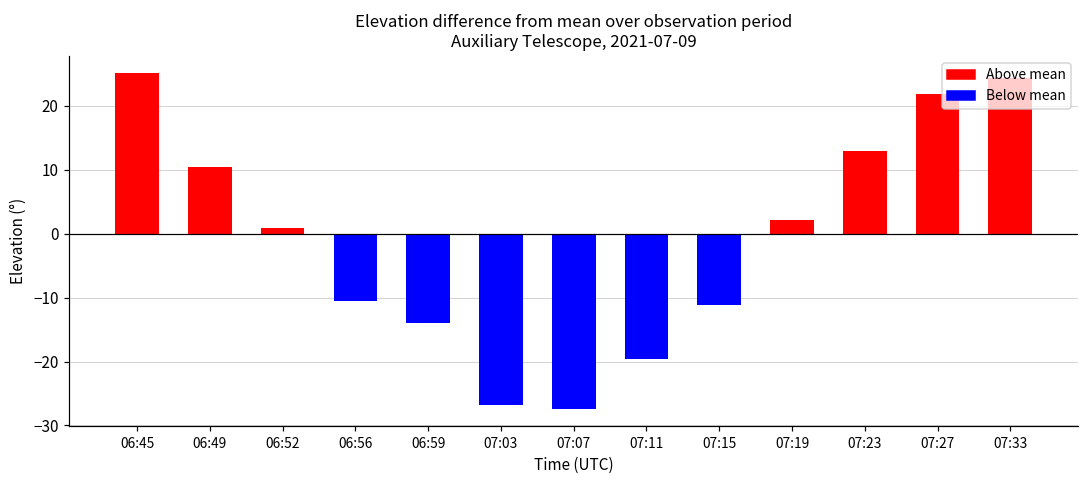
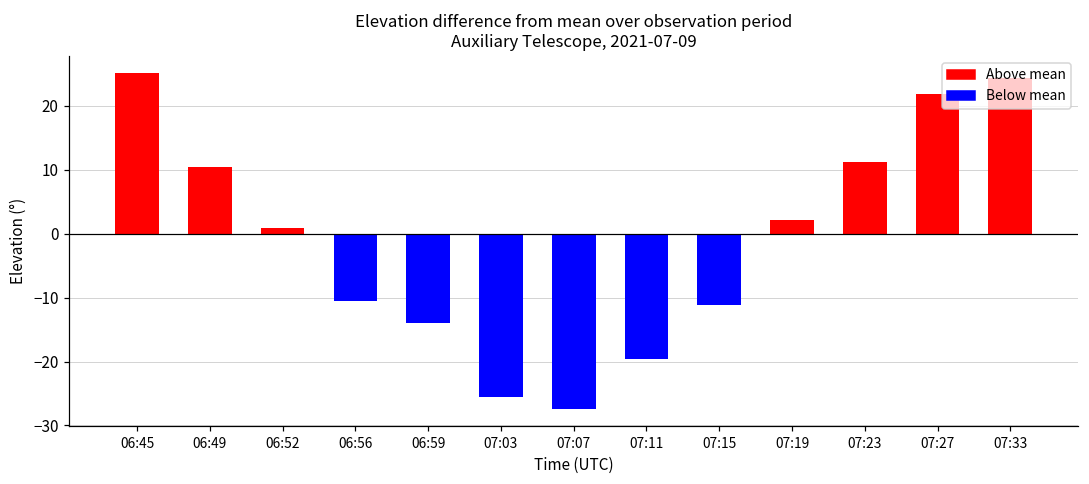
07:03: -27 -> -25
07:23: 13 -> 11
